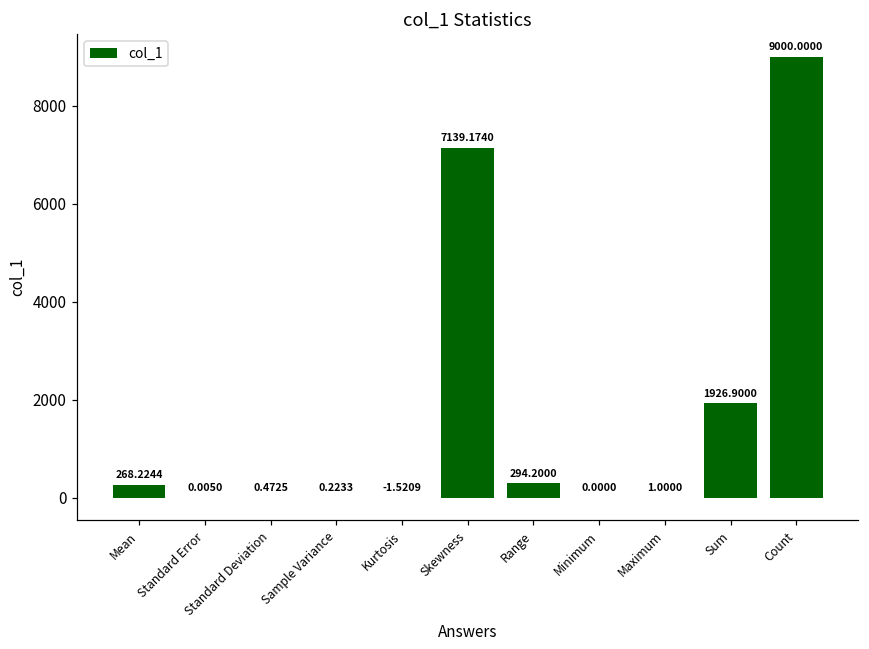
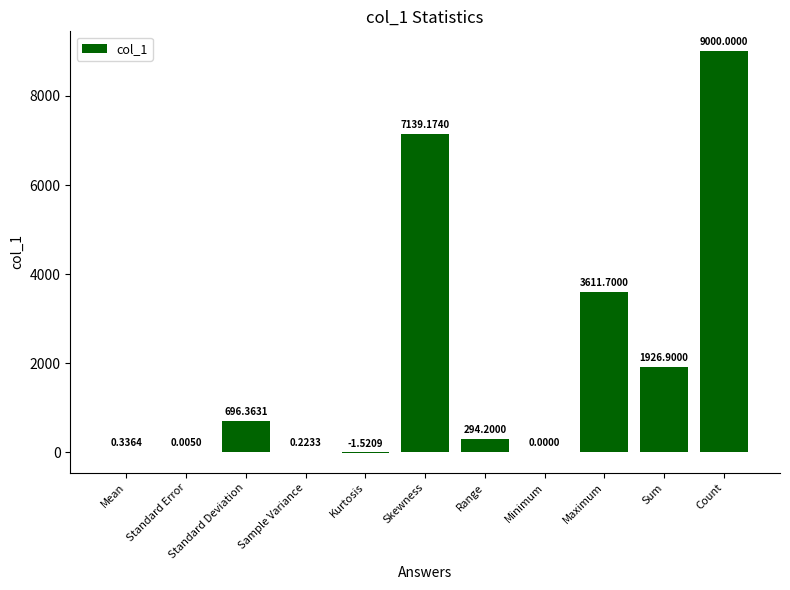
Mean: 268.2244 -> 0.3364
Standard Deviation: 0.4725 -> 696.3631
Maximum: 1.0000 -> 3611.7000
